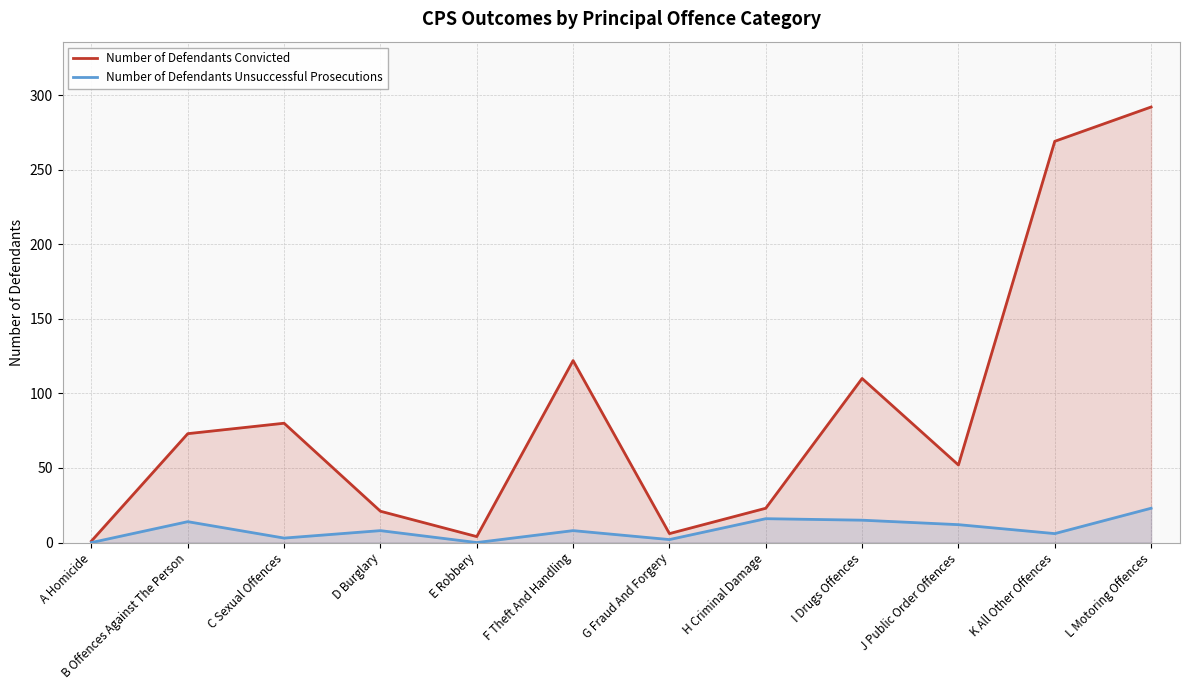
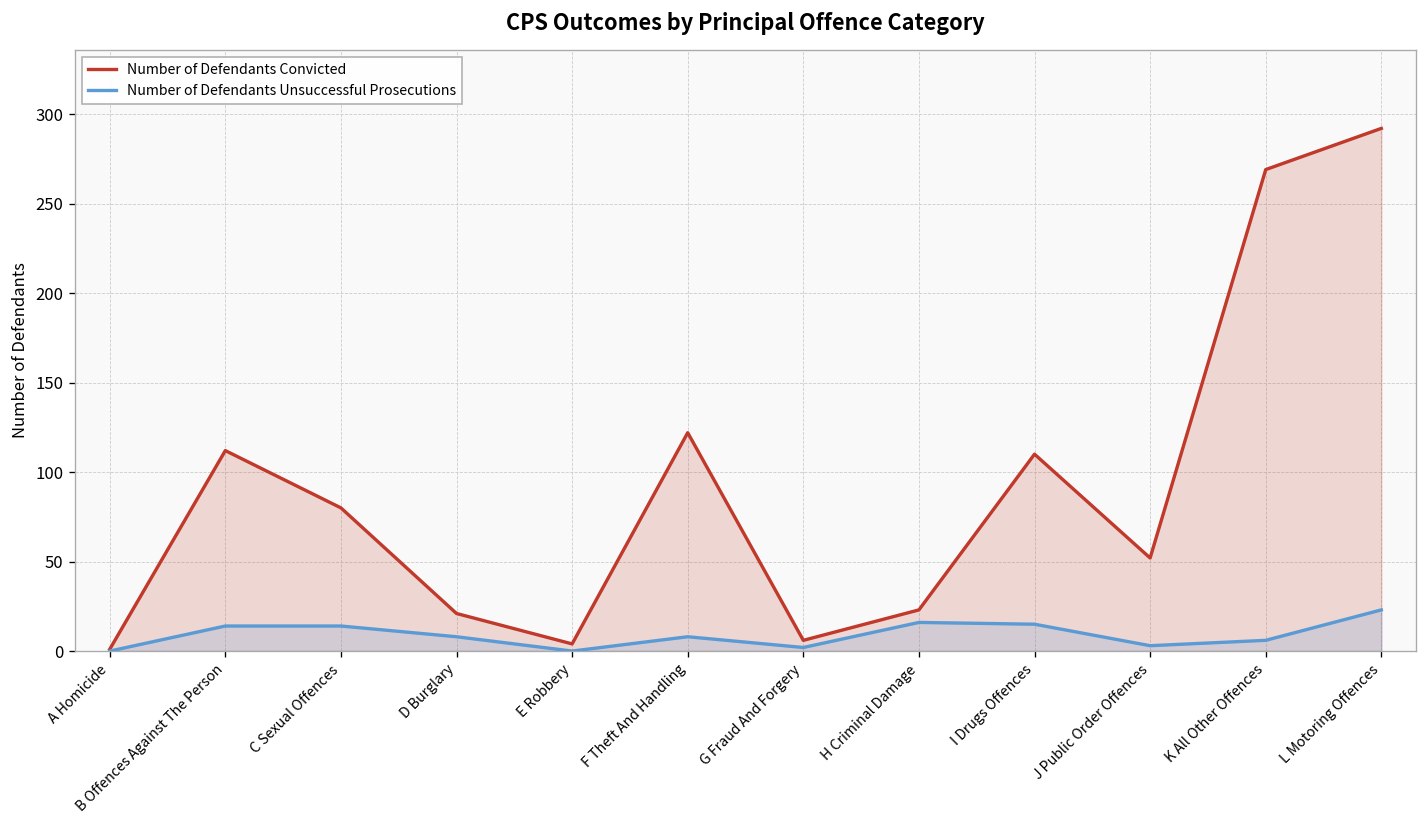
Number of Defendants Convicted, B Offences Against The Person: 73 -> 112
Number of Defendants Unsuccessful Prosecutions, C Sexual Offences: 3 -> 14
Number of Defendants Unsuccessful Prosecutions, J Public Order Offences: 12 -> 3
